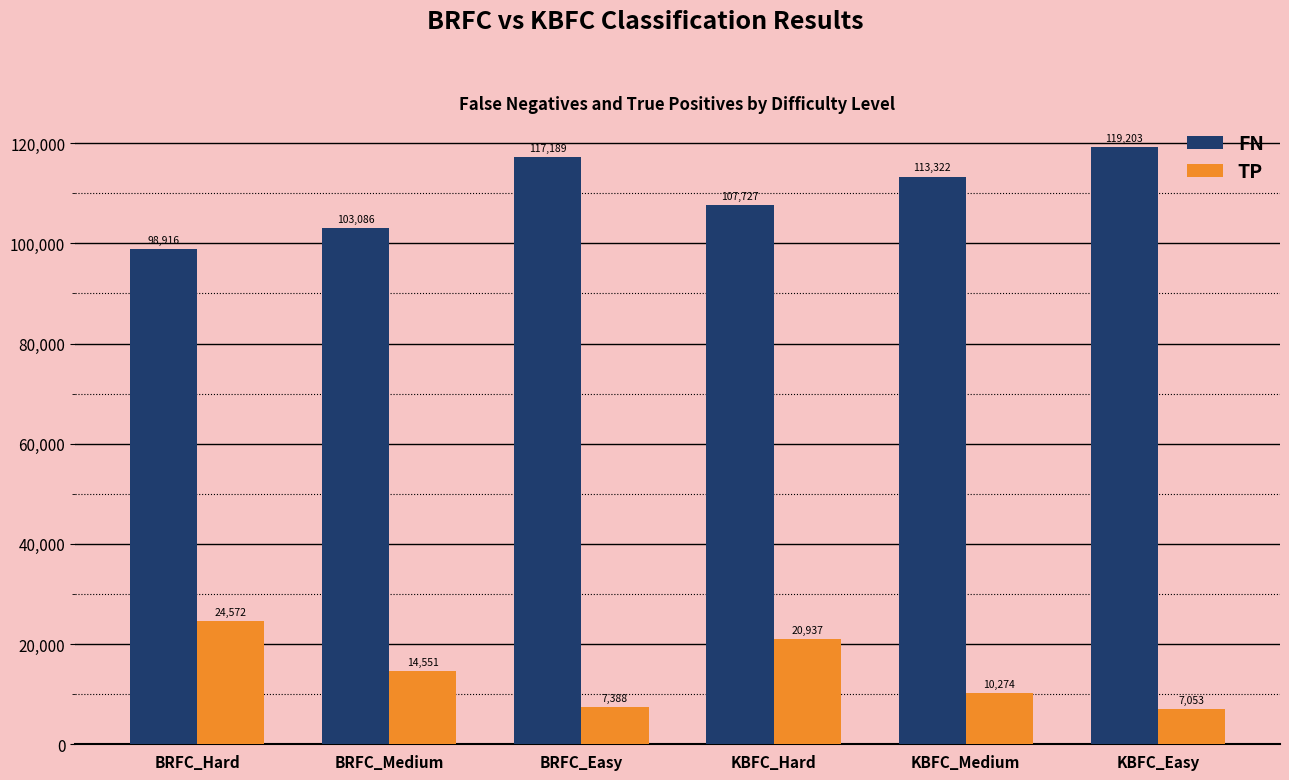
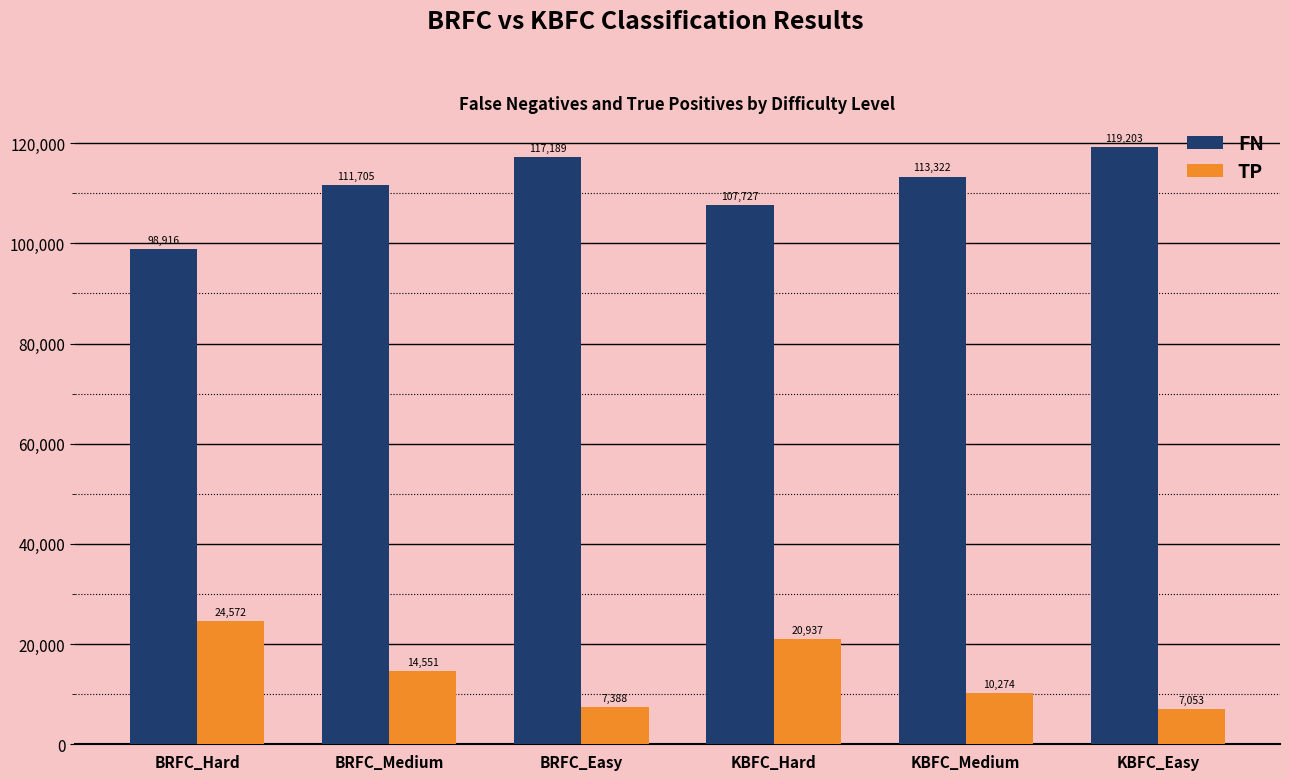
FN, BRFC_Medium: 103,086 -> 111,705
